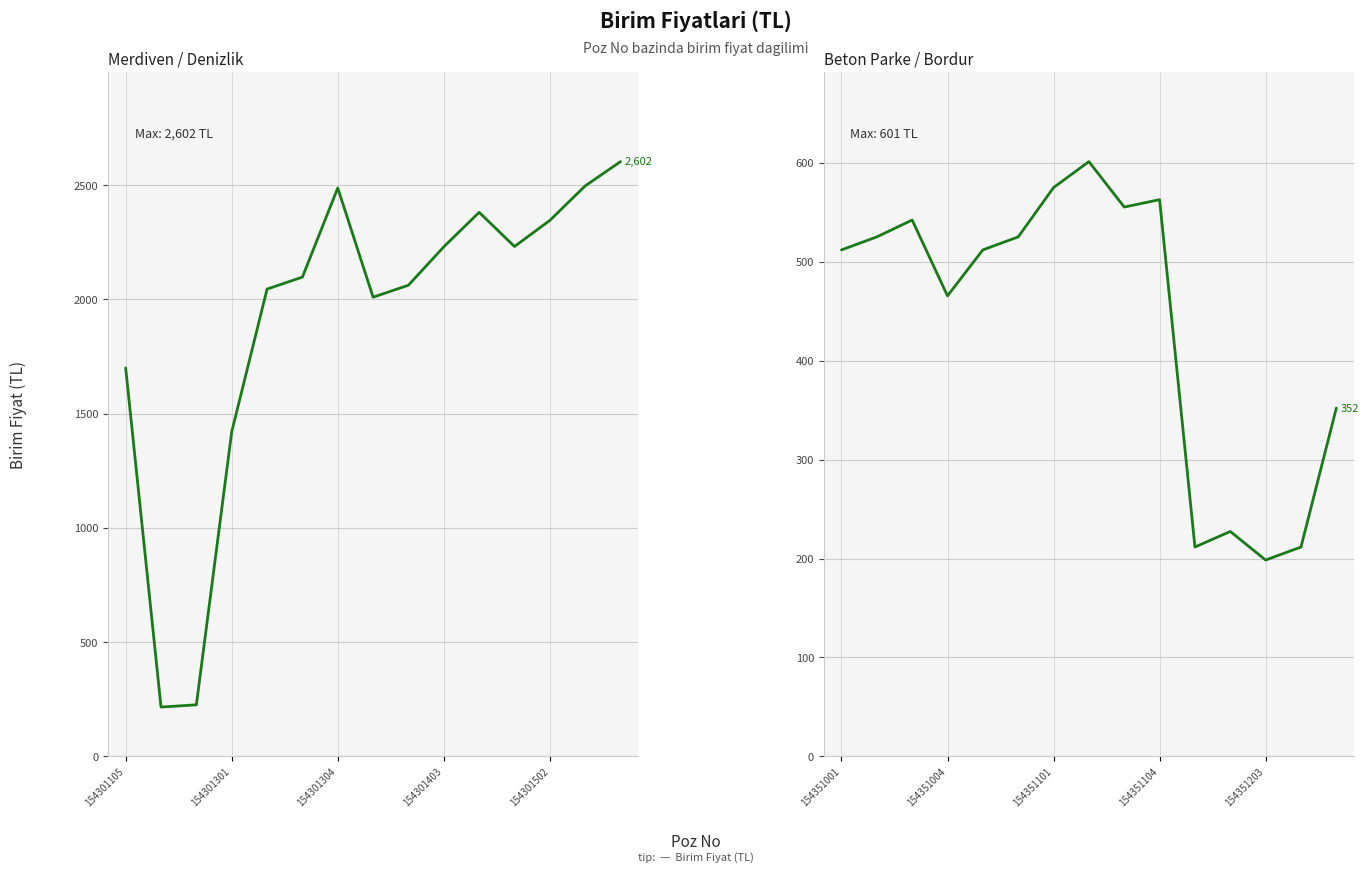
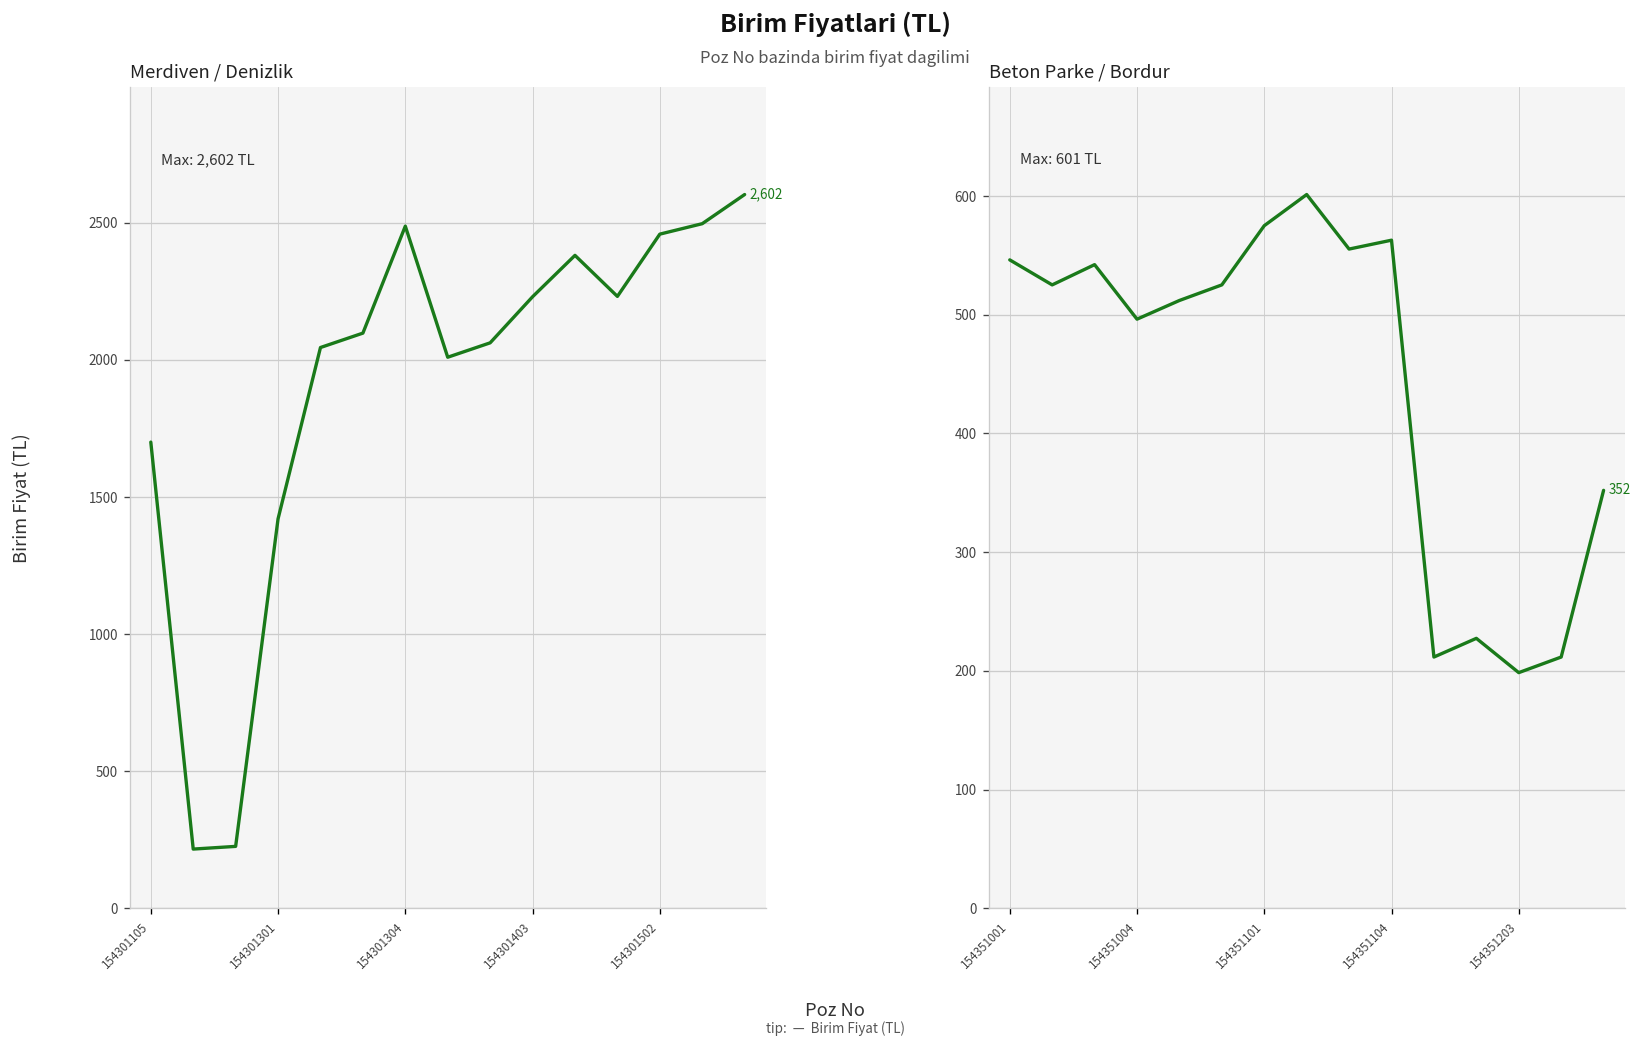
Merdiven / Denizlik, 154301502: 2350 -> 2460
Beton Parke / Bordur, 154351001: 510 -> 550
Beton Parke / Bordur, 154351004: 470 -> 500
